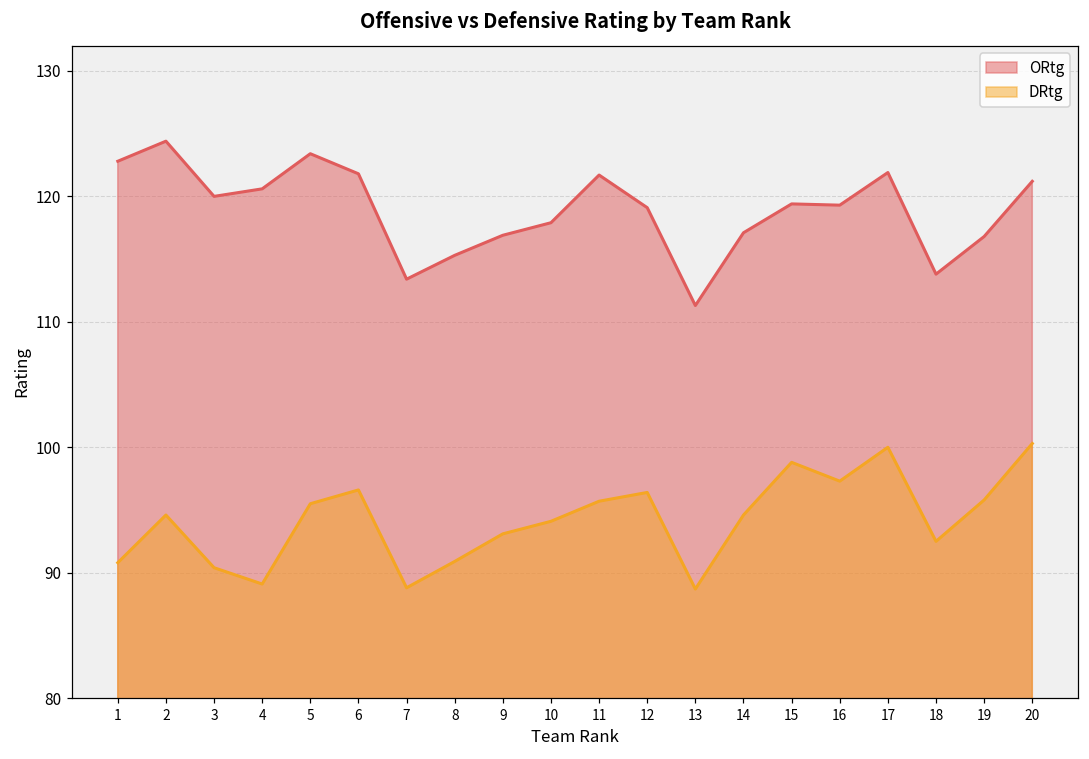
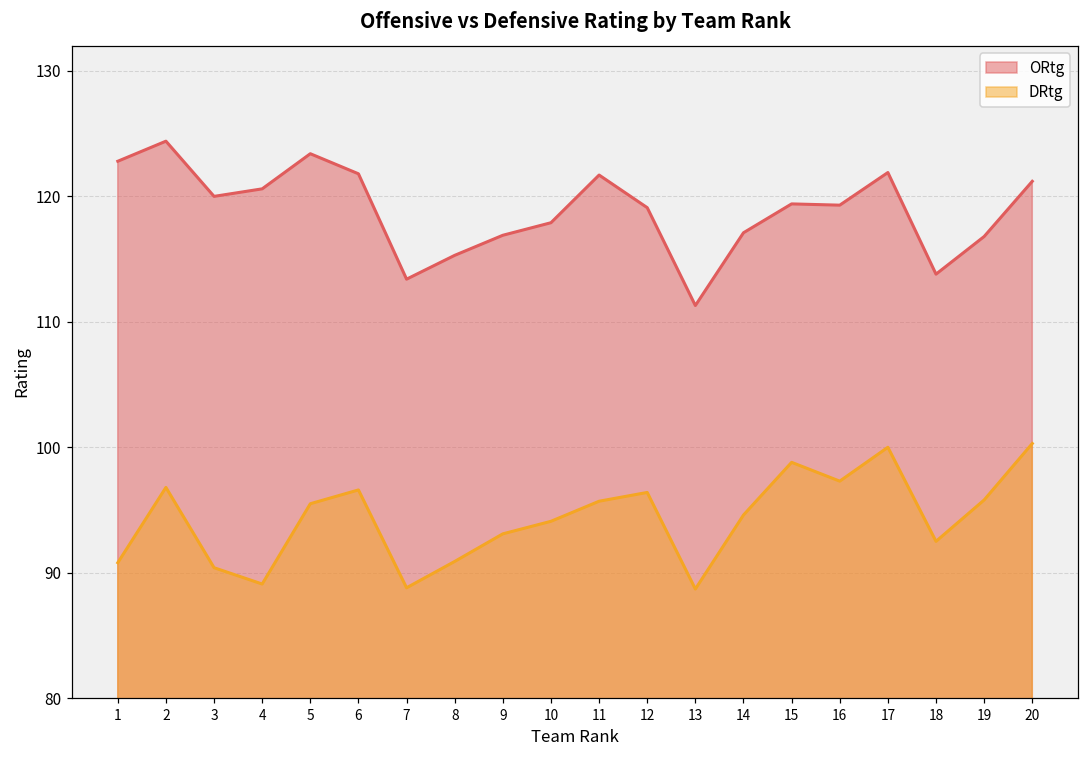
DRtg, 2: 94.6 -> 96.8
